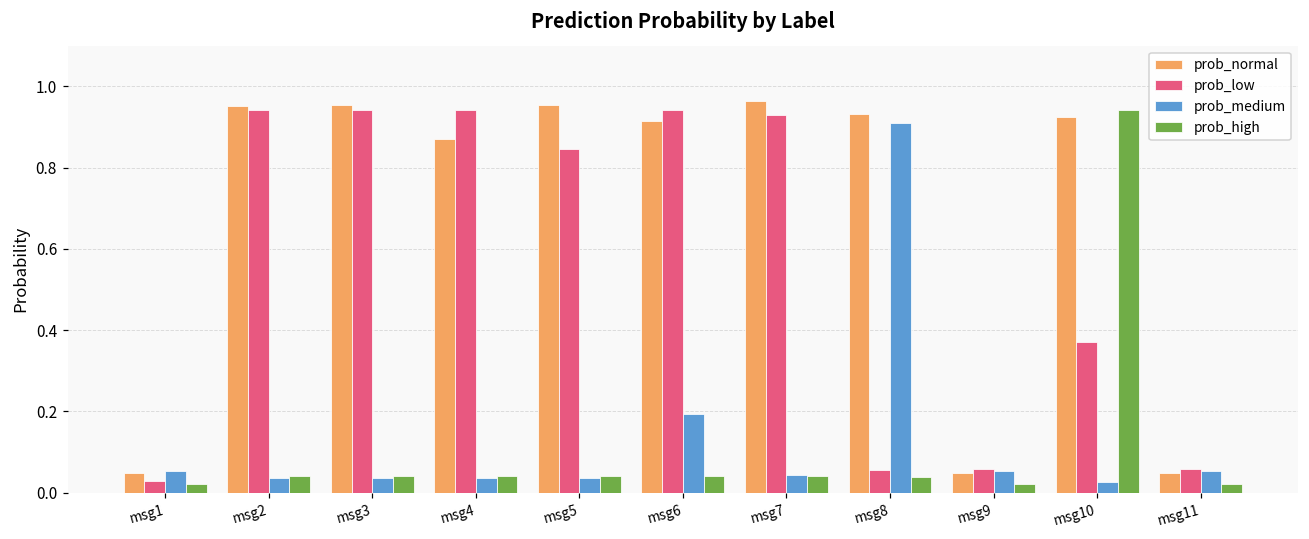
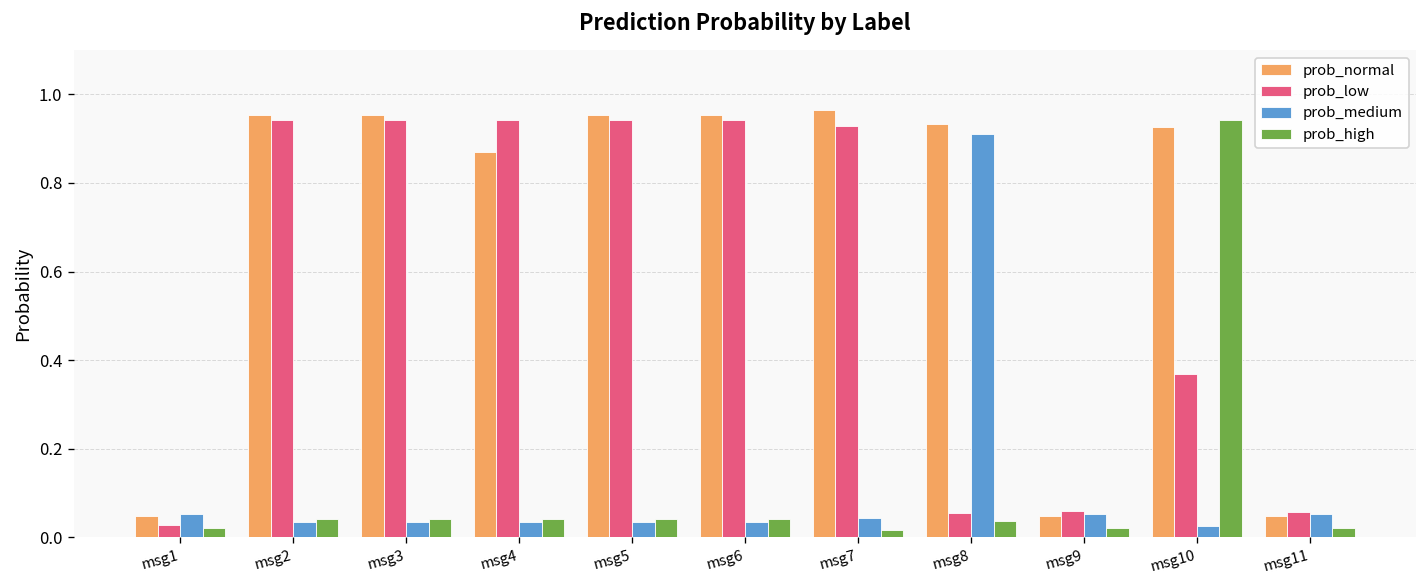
prob_low, msg5: 0.84 -> 0.94
prob_normal, msg6: 0.91 -> 0.95
prob_medium, msg6: 0.19 -> 0.04
prob_high, msg7: 0.04 -> 0.02
